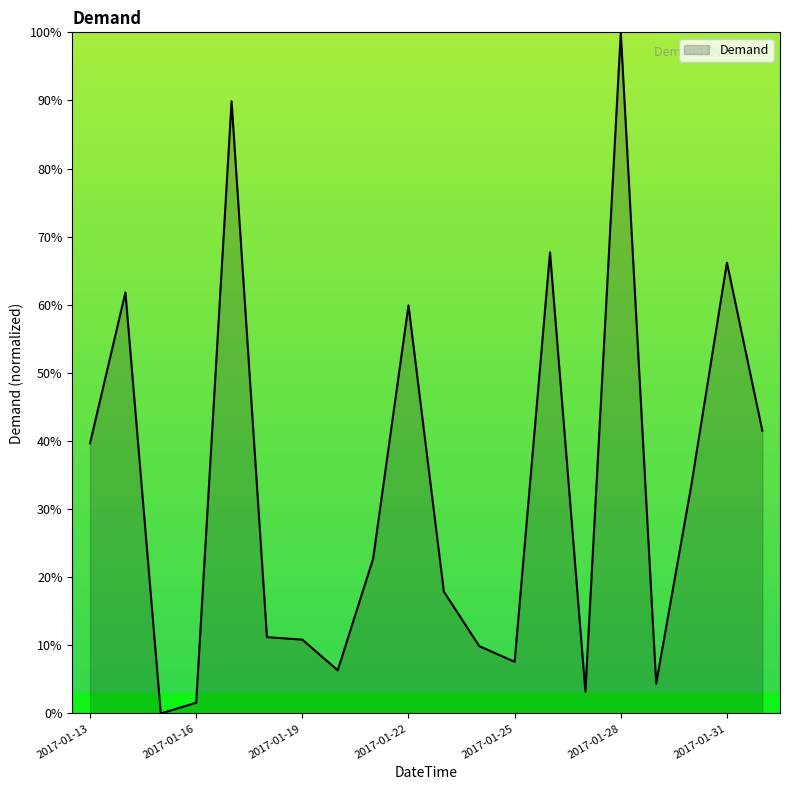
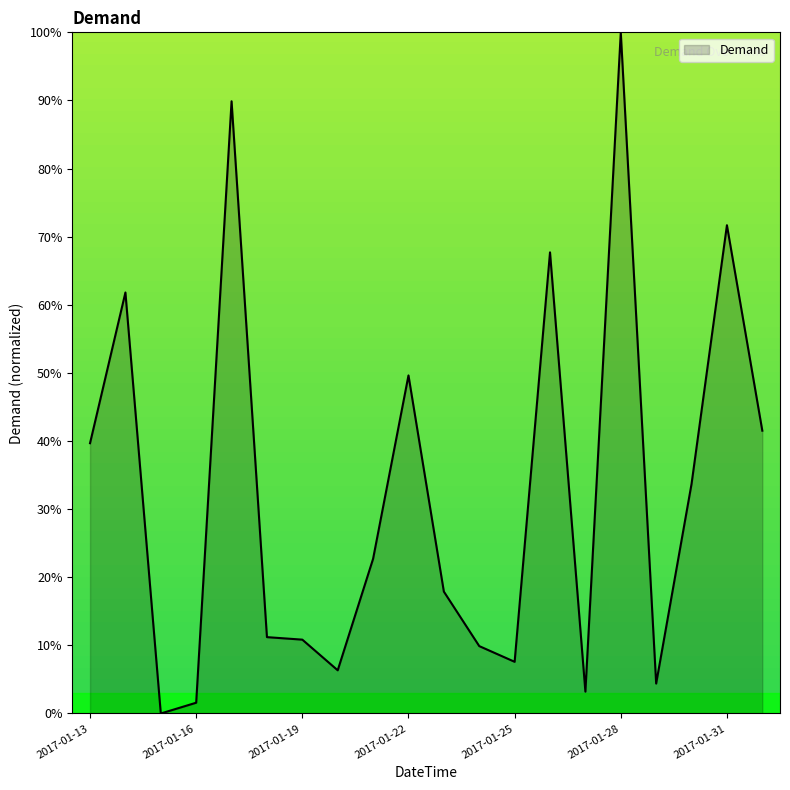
2017-01-22: 60% -> 50%
2017-01-31: 66% -> 72%
